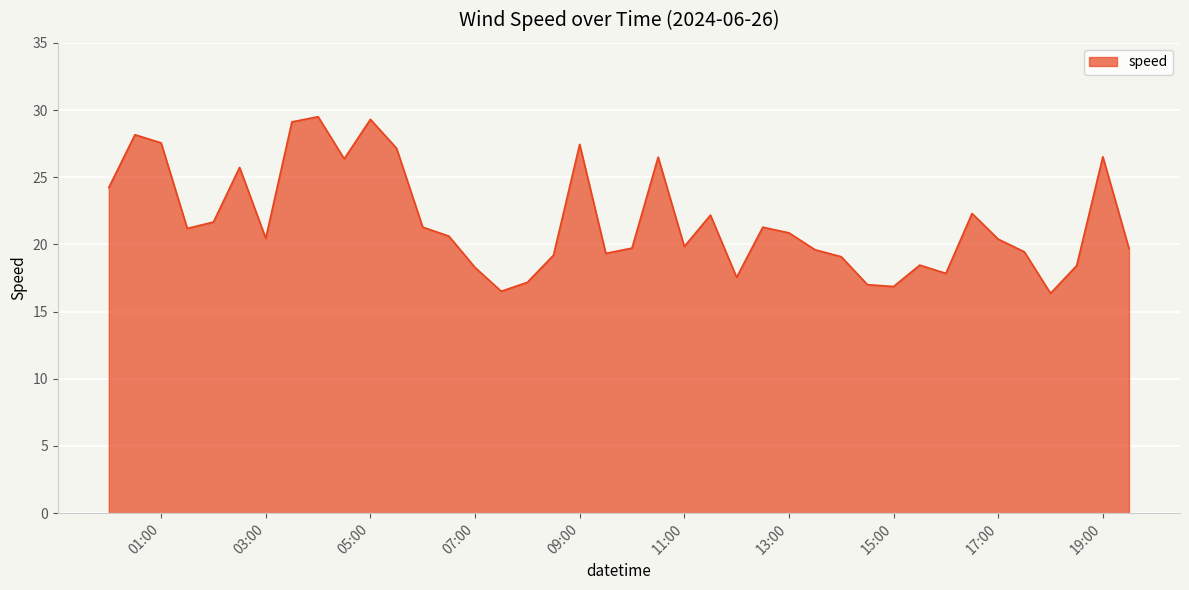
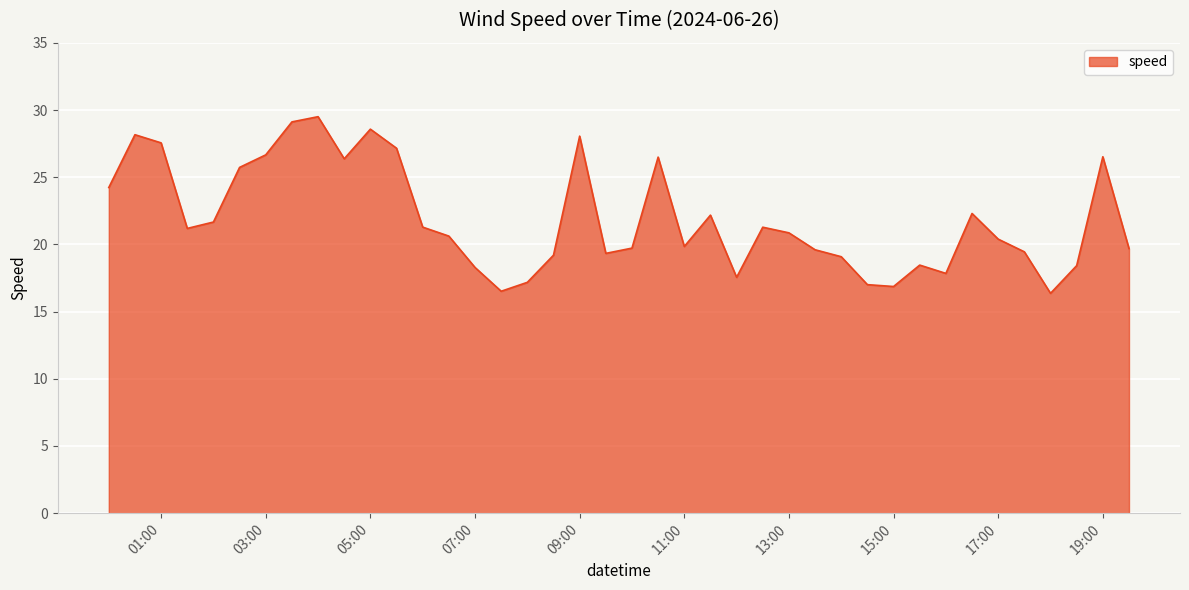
03:00: 20.5 -> 26.7
05:00: 29.3 -> 28.6
09:00: 27.4 -> 28.1
